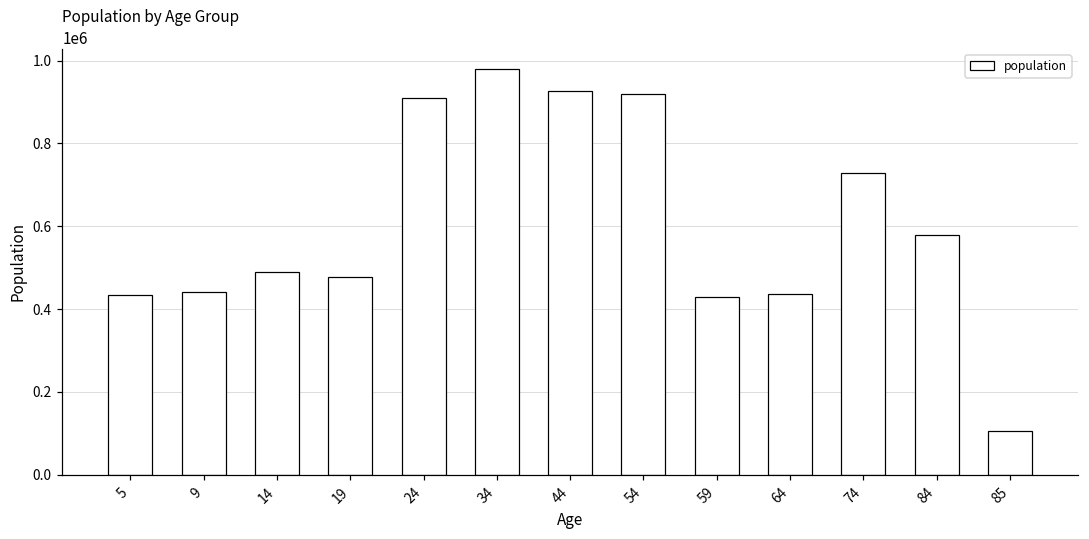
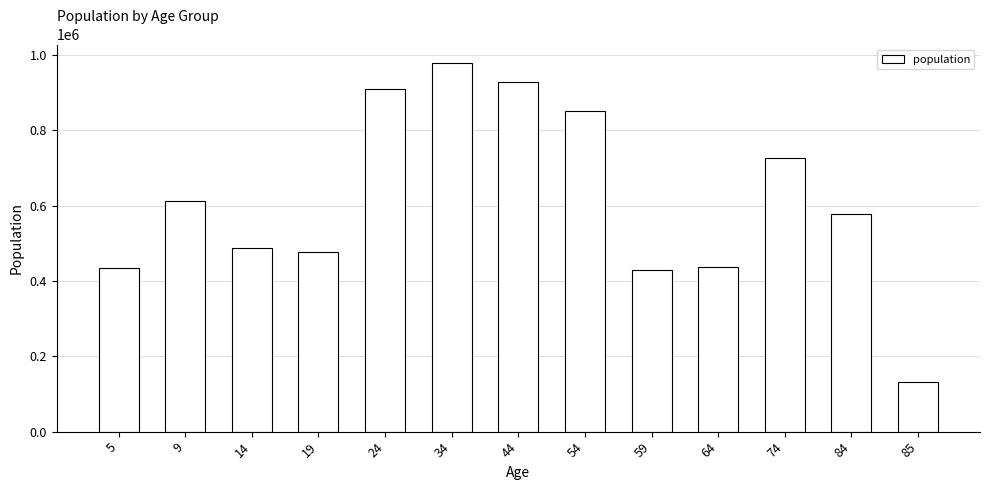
9: 440000 -> 610000
54: 920000 -> 850000
85: 110000 -> 130000
